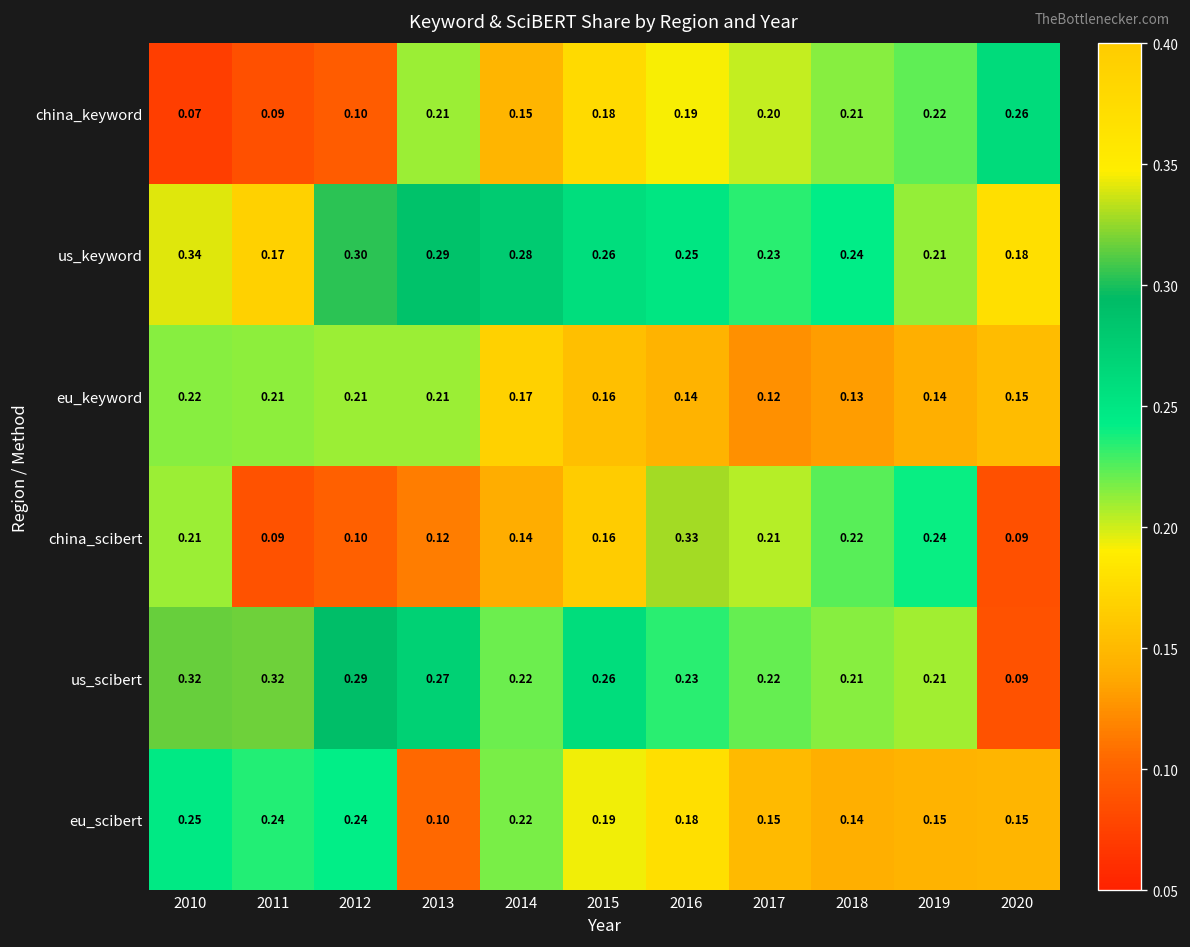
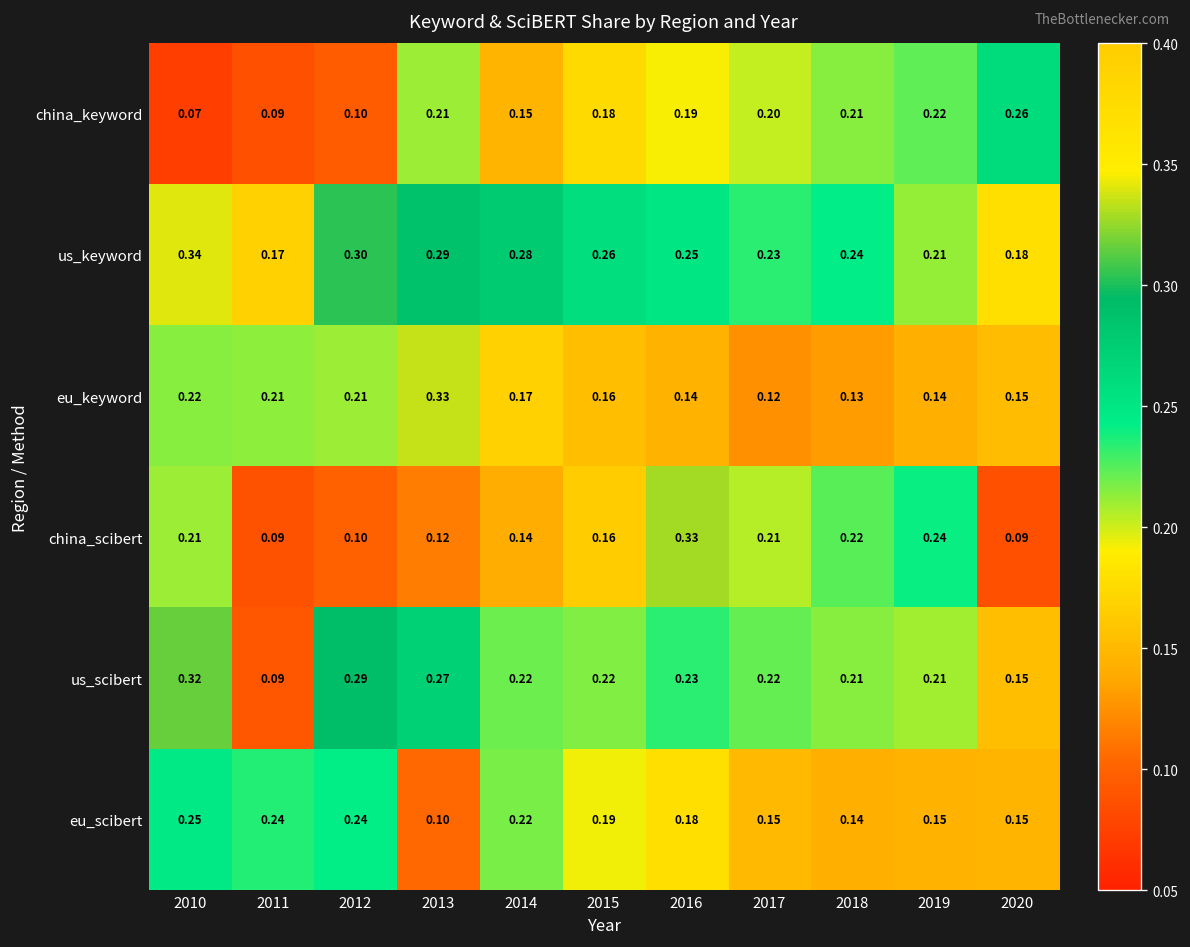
eu_keyword, 2013: 0.21 -> 0.33
us_scibert, 2011: 0.32 -> 0.09
us_scibert, 2015: 0.26 -> 0.22
us_scibert, 2020: 0.09 -> 0.15
